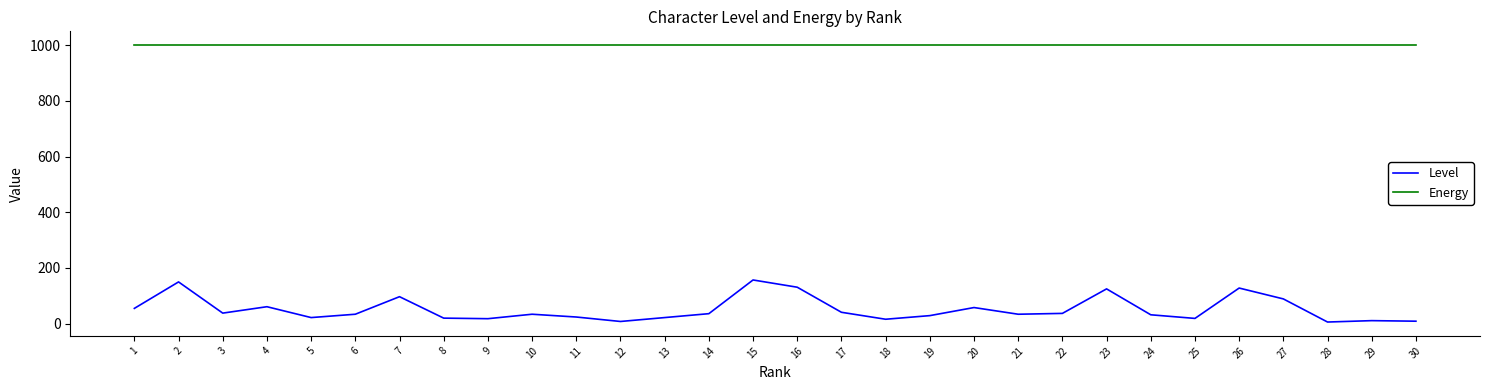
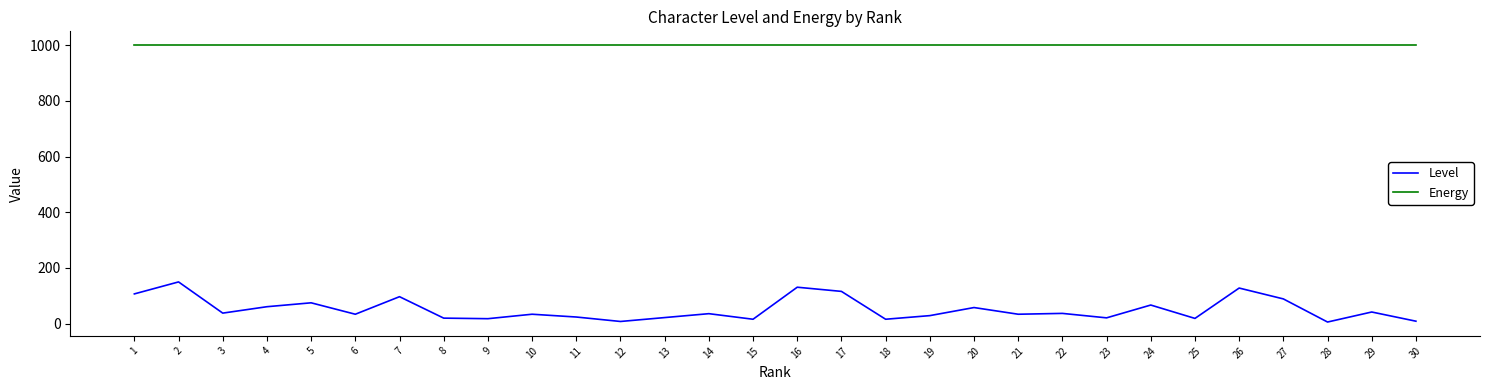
Level, 1: 60 -> 110
Level, 5: 20 -> 80
Level, 15: 160 -> 20
Level, 17: 40 -> 120
Level, 23: 130 -> 20
Level, 24: 30 -> 70
Level, 29: 10 -> 40
